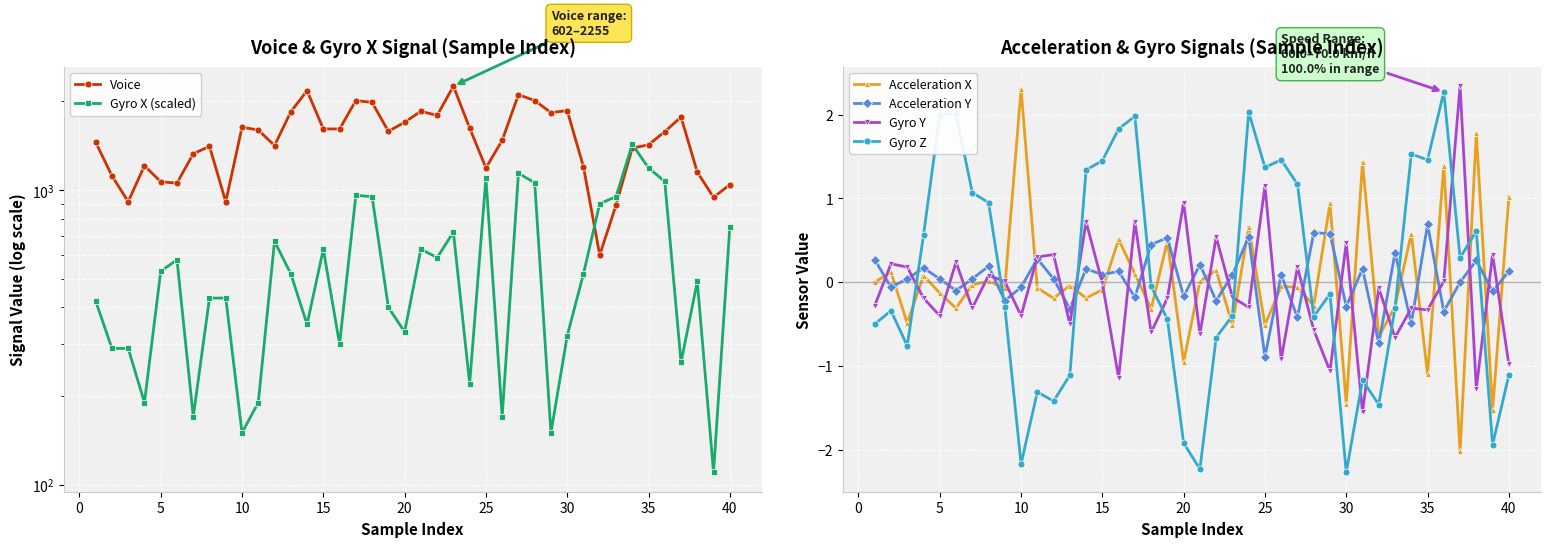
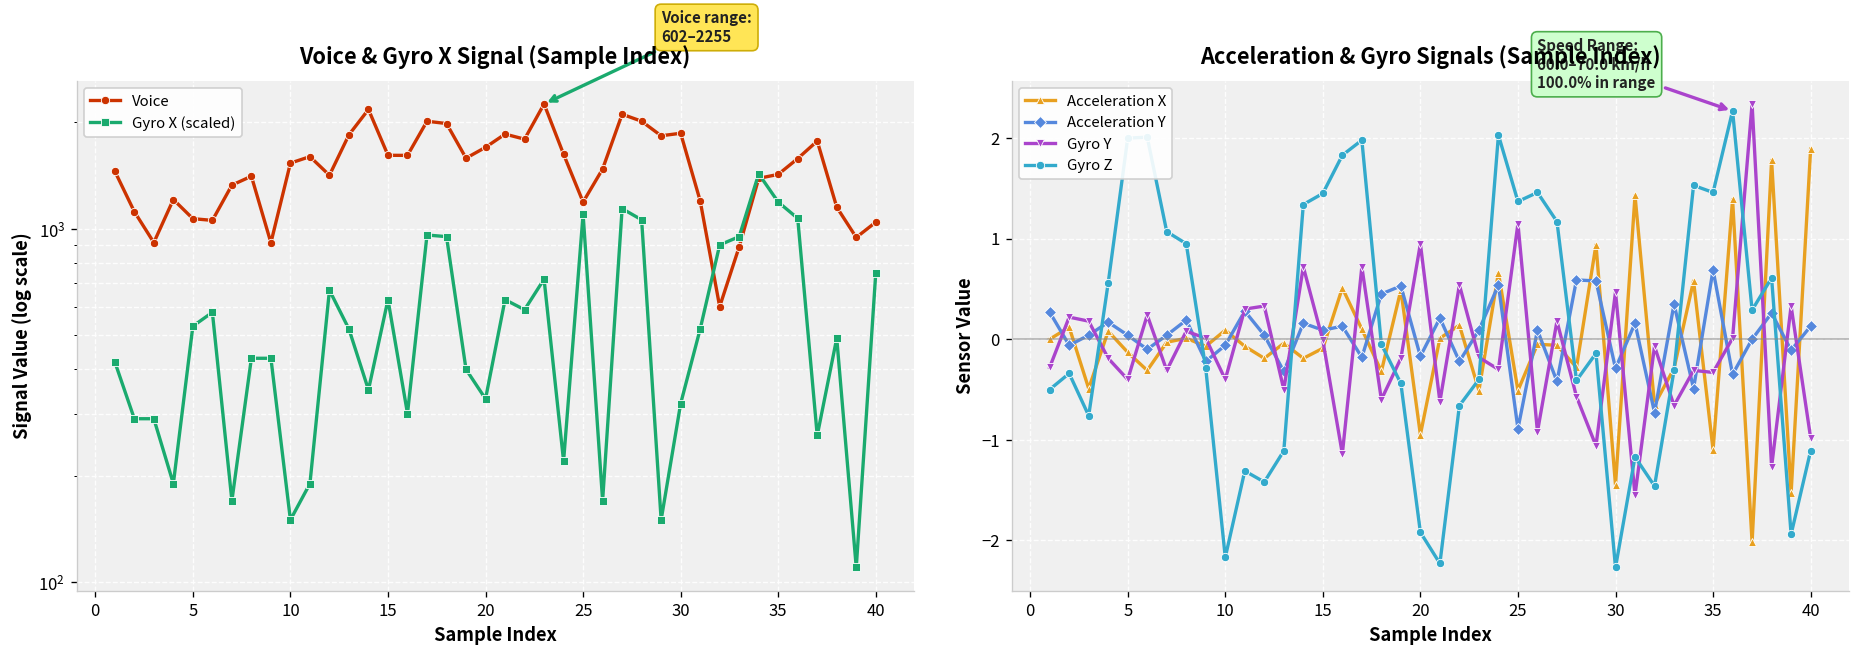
Voice & Gyro X Signal (Sample Index), Voice, 10: 1600 -> 1500
Acceleration & Gyro Signals (Sample Index), Acceleration X, 10: 2.3 -> 0.1
Acceleration & Gyro Signals (Sample Index), Acceleration X, 40: 1.0 -> 1.9
